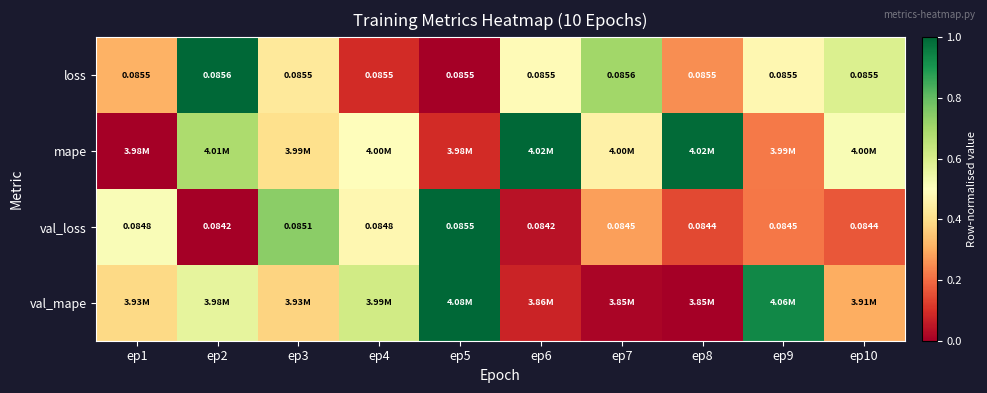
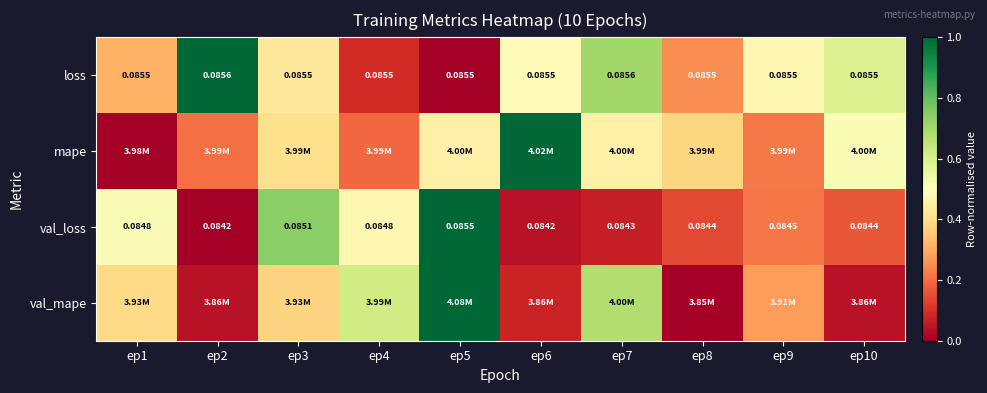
mape, ep2: 4.01M -> 3.99M
mape, ep4: 4.00M -> 3.99M
mape, ep5: 3.98M -> 4.00M
mape, ep8: 4.02M -> 3.99M
val_loss, ep7: 0.0845 -> 0.0843
val_mape, ep2: 3.98M -> 3.86M
val_mape, ep7: 3.85M -> 4.00M
val_mape, ep9: 4.06M -> 3.91M
val_mape, ep10: 3.91M -> 3.86M
